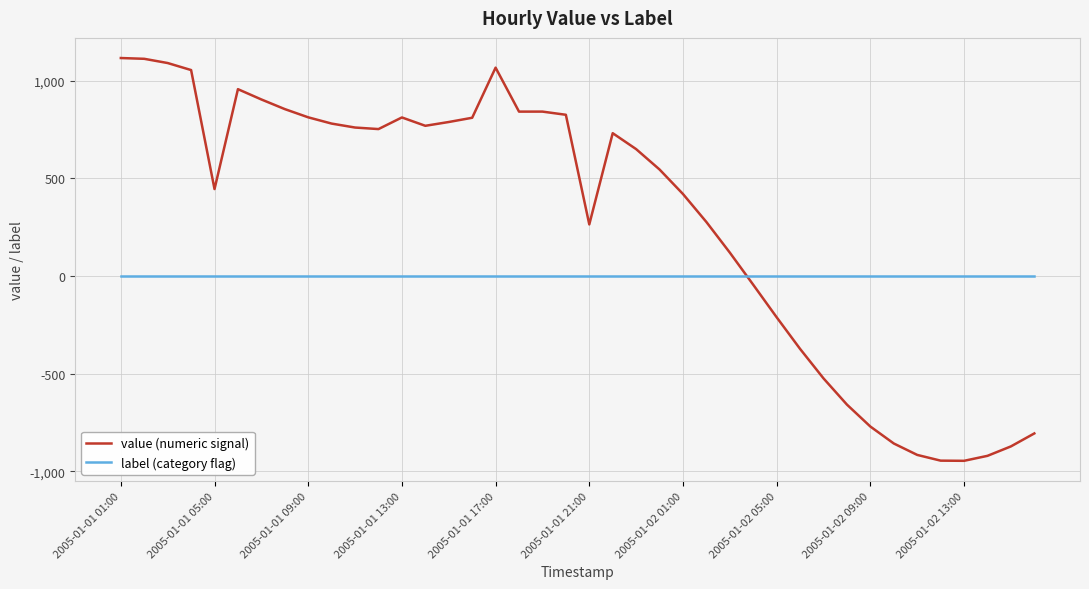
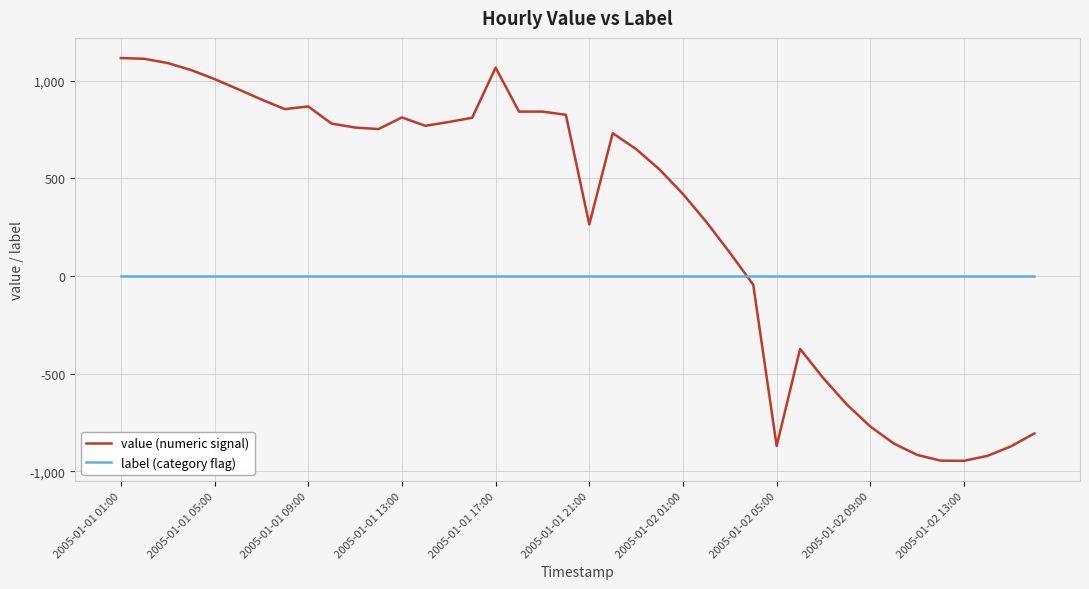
value (numeric signal), 2005-01-01 05:00: 440 -> 1,010
value (numeric signal), 2005-01-01 09:00: 810 -> 870
value (numeric signal), 2005-01-02 05:00: -210 -> -870
